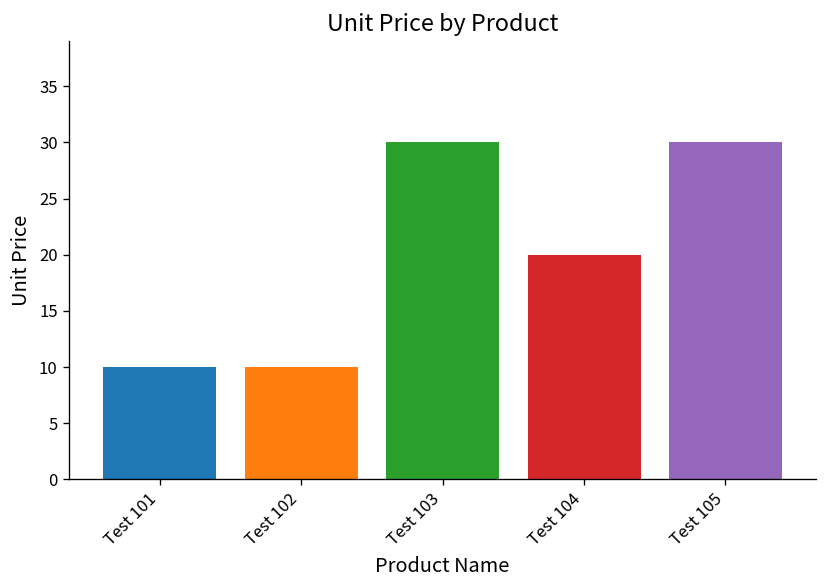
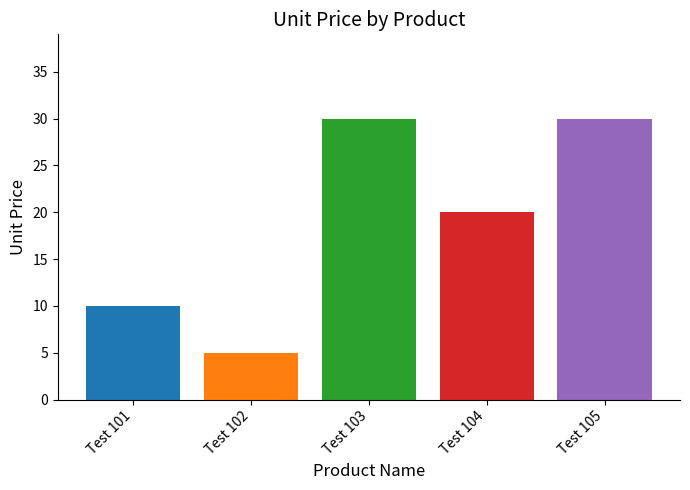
Test 102: 10 -> 5
